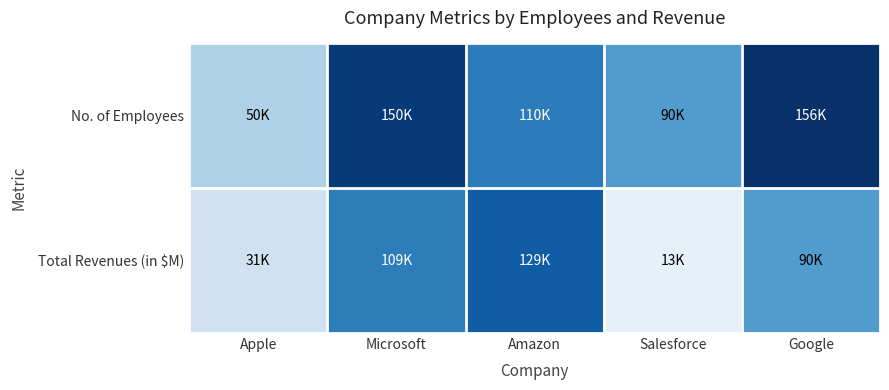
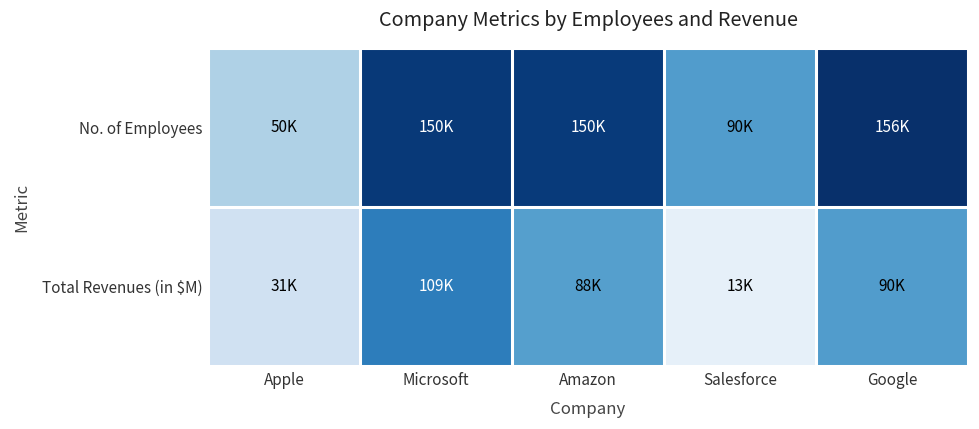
No. of Employees, Amazon: 110K -> 150K
Total Revenues (in $M), Amazon: 129K -> 88K
